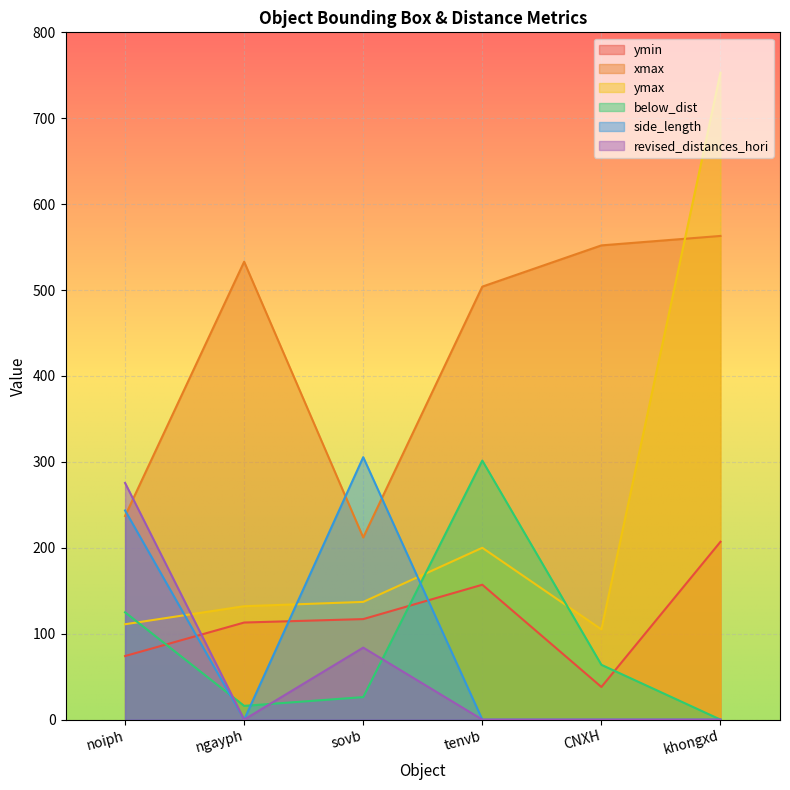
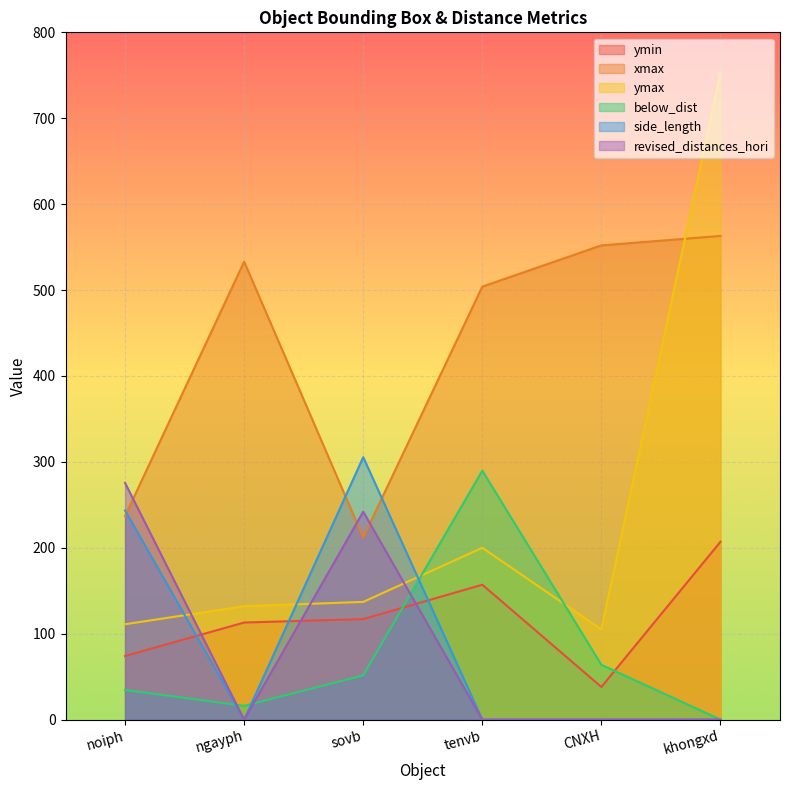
below_dist, noiph: 120 -> 30
below_dist, sovb: 30 -> 50
revised_distances_hori, sovb: 80 -> 240
below_dist, tenvb: 300 -> 290
